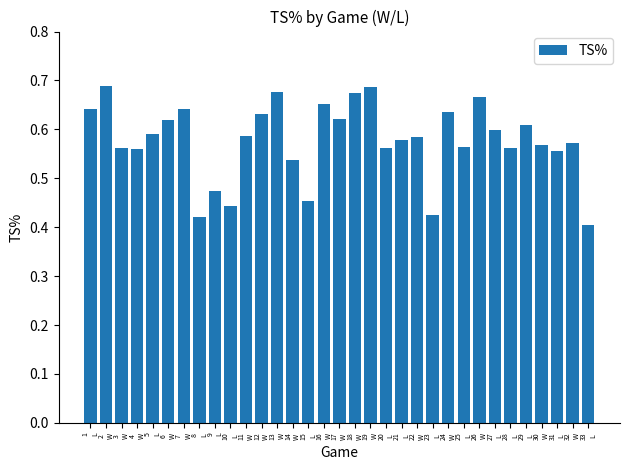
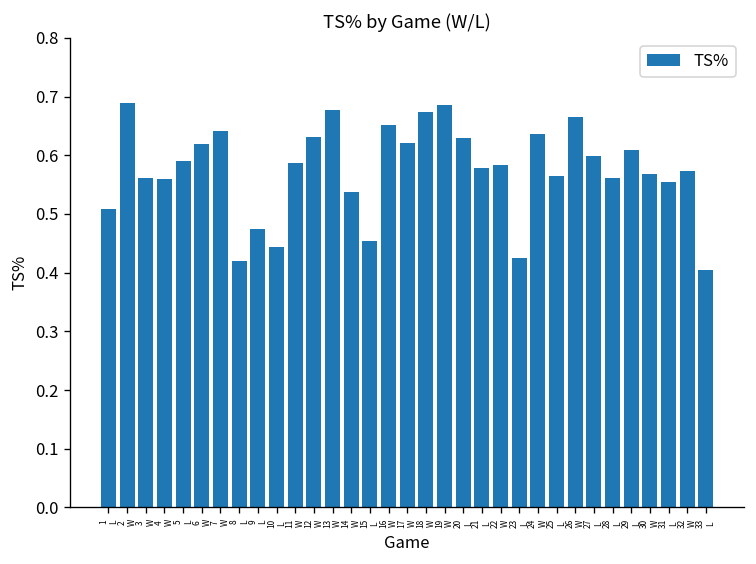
1 L: 0.64 -> 0.51
20 L: 0.56 -> 0.63
